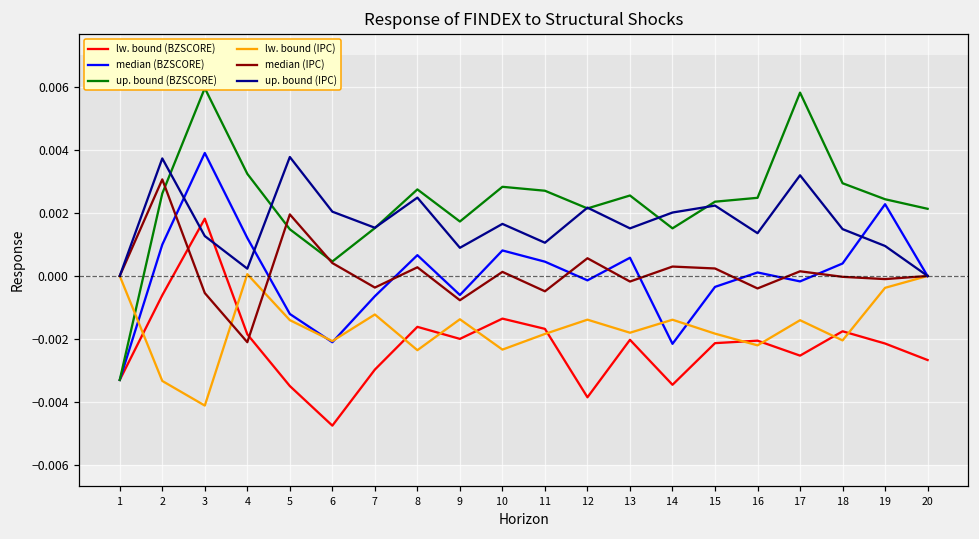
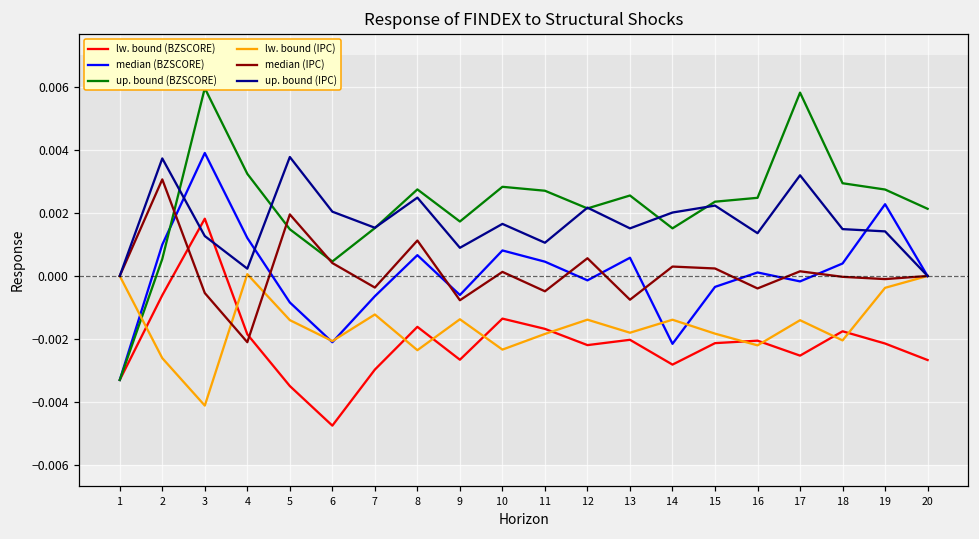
up. bound (BZSCORE), 2: 0.0026 -> 0.0005
lw. bound (IPC), 2: -0.0033 -> -0.0026
median (BZSCORE), 5: -0.0012 -> -0.0008
median (IPC), 8: 0.0003 -> 0.0011
lw. bound (BZSCORE), 9: -0.0020 -> -0.0027
lw. bound (BZSCORE), 12: -0.0038 -> -0.0022
median (IPC), 13: -0.0002 -> -0.0008
lw. bound (BZSCORE), 14: -0.0034 -> -0.0028
up. bound (BZSCORE), 19: 0.0024 -> 0.0027
up. bound (IPC), 19: 0.0009 -> 0.0014
